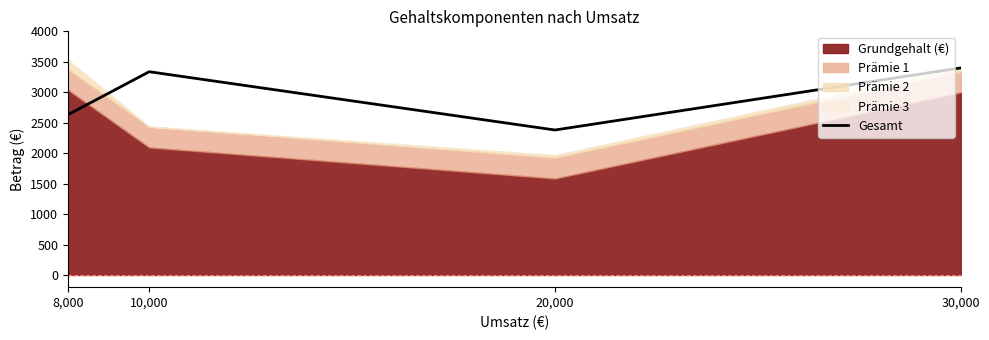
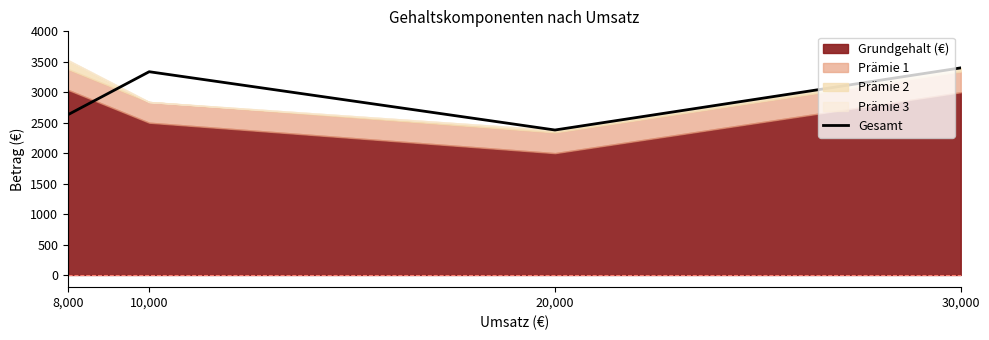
Grundgehalt (€), 10,000: 2100 -> 2500
Grundgehalt (€), 20,000: 1600 -> 2000
